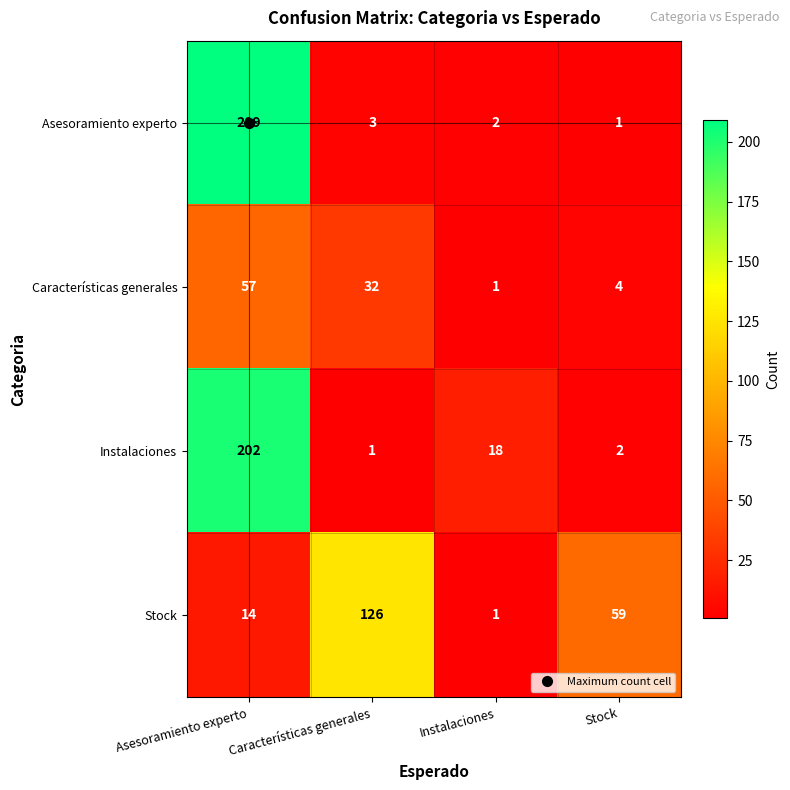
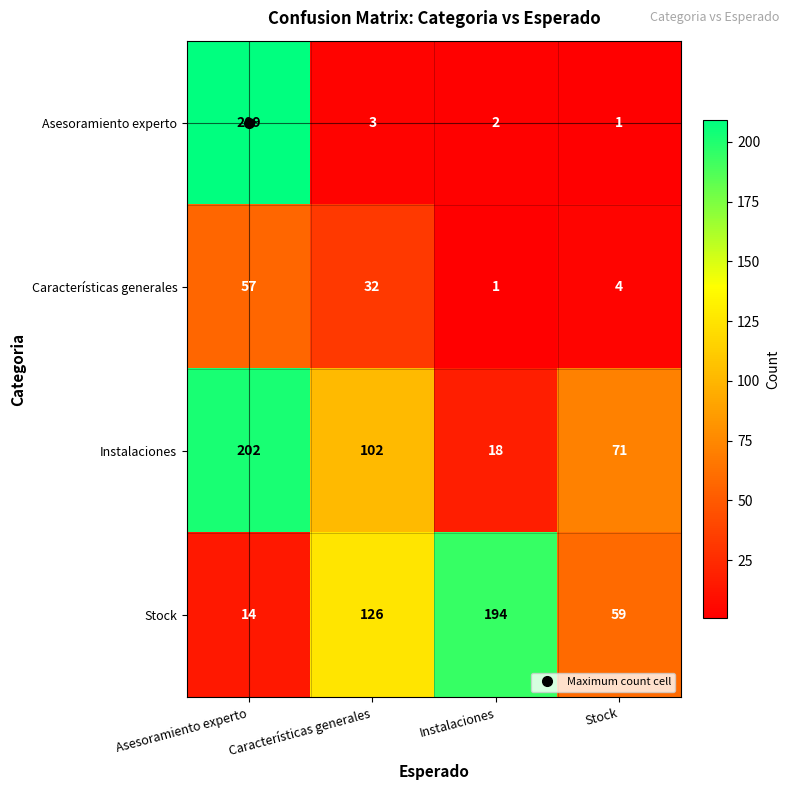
Instalaciones, Características generales: 1 -> 102
Instalaciones, Stock: 2 -> 71
Stock, Instalaciones: 1 -> 194
